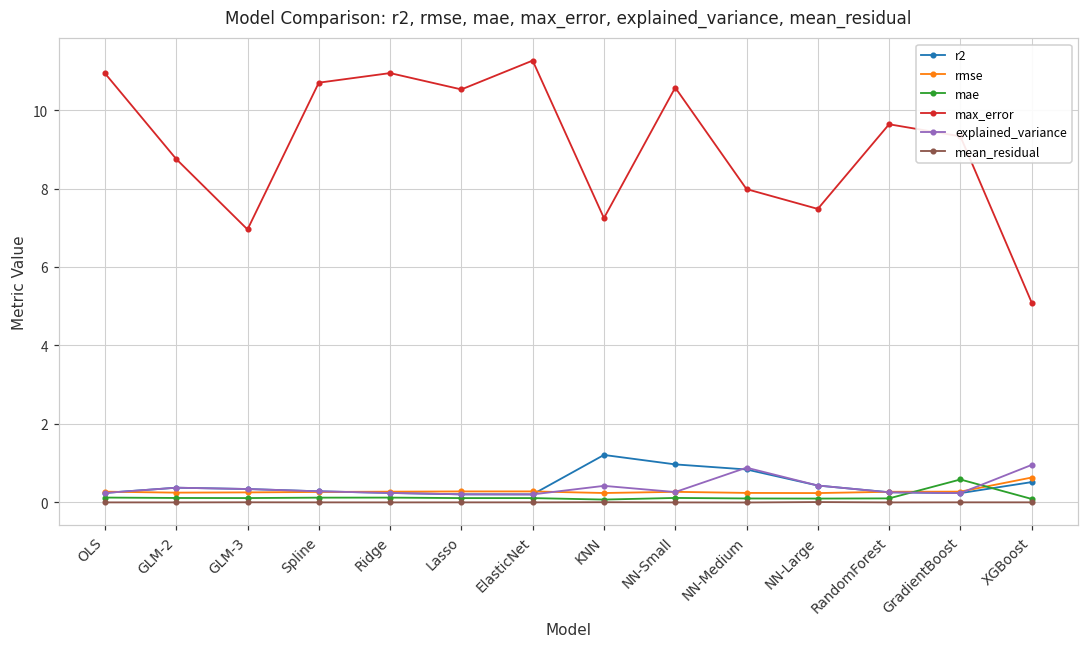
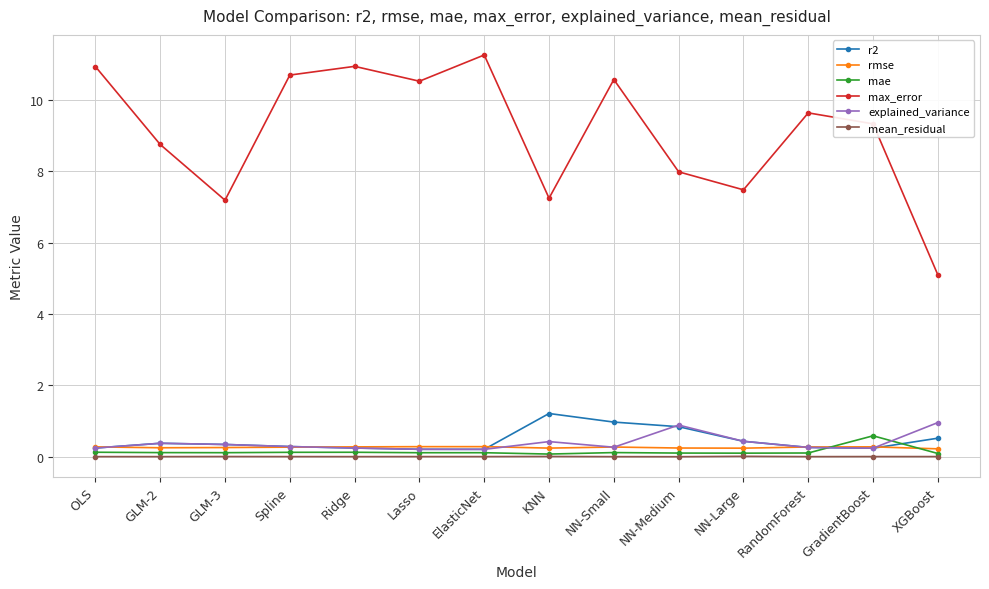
max_error, GLM-3: 7.0 -> 7.2
rmse, XGBoost: 0.6 -> 0.2
